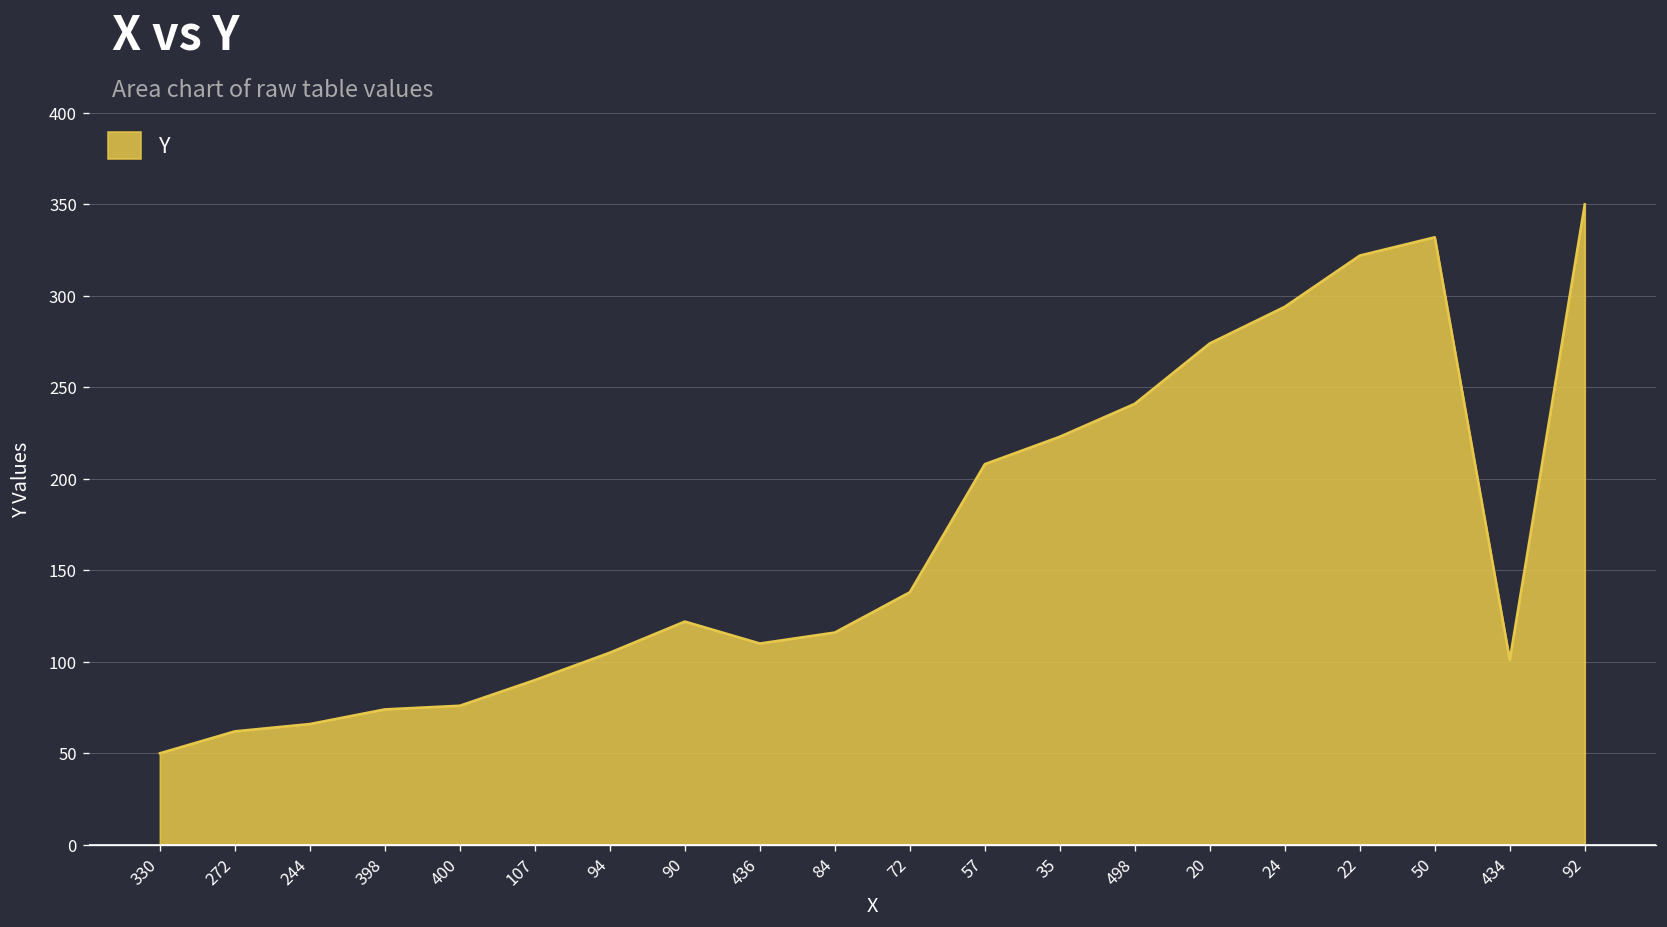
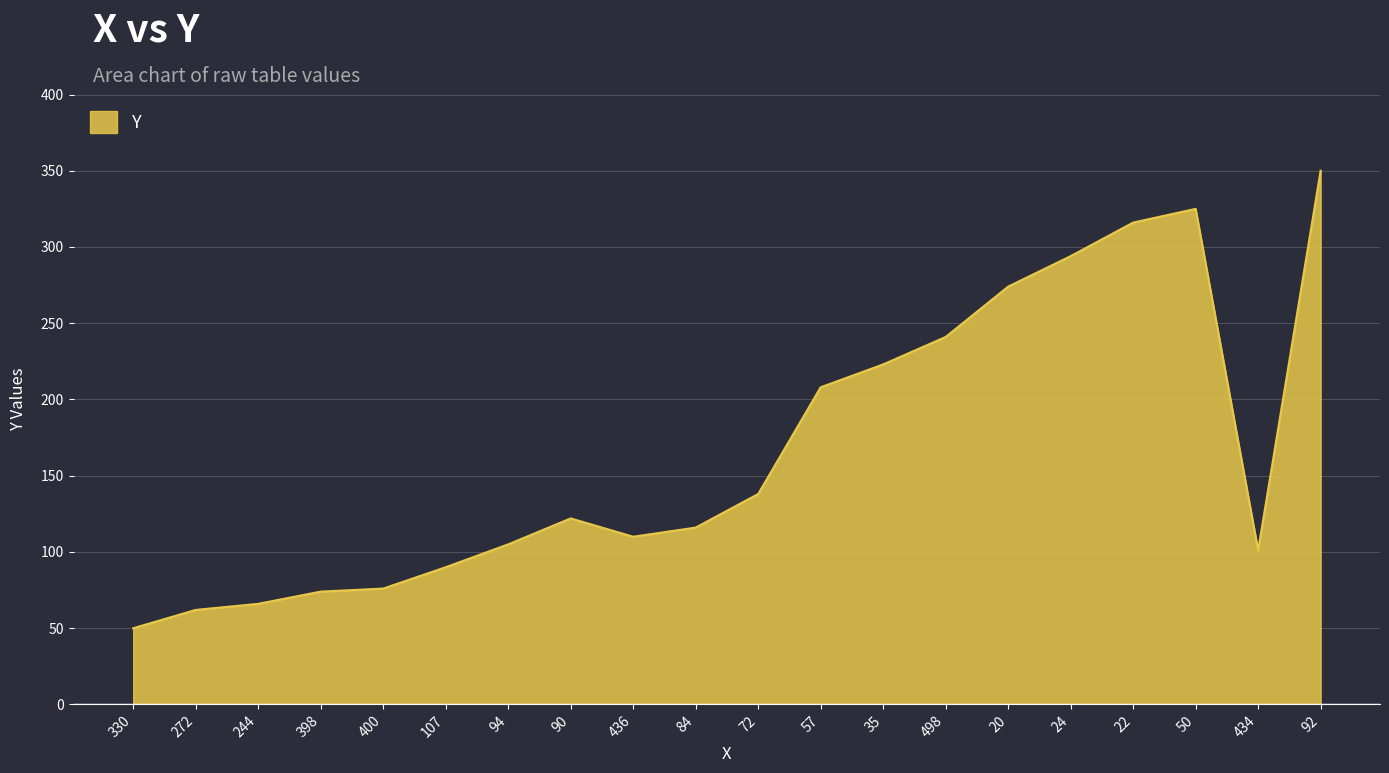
22: 322 -> 316
50: 332 -> 325
